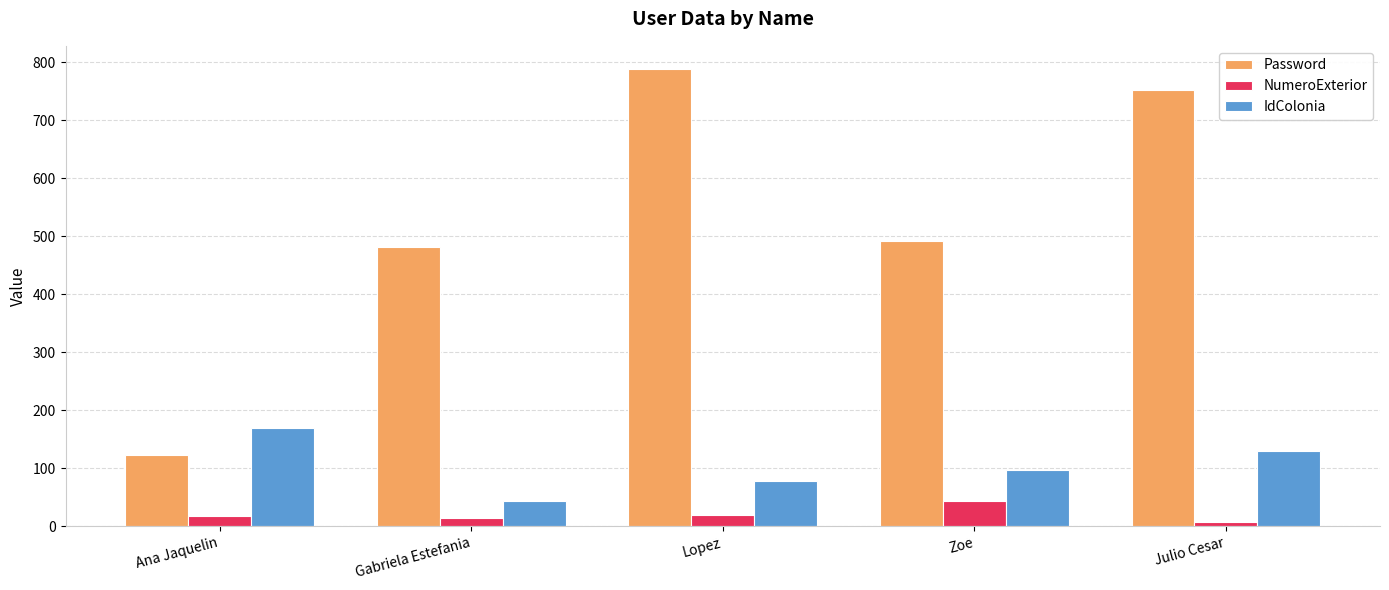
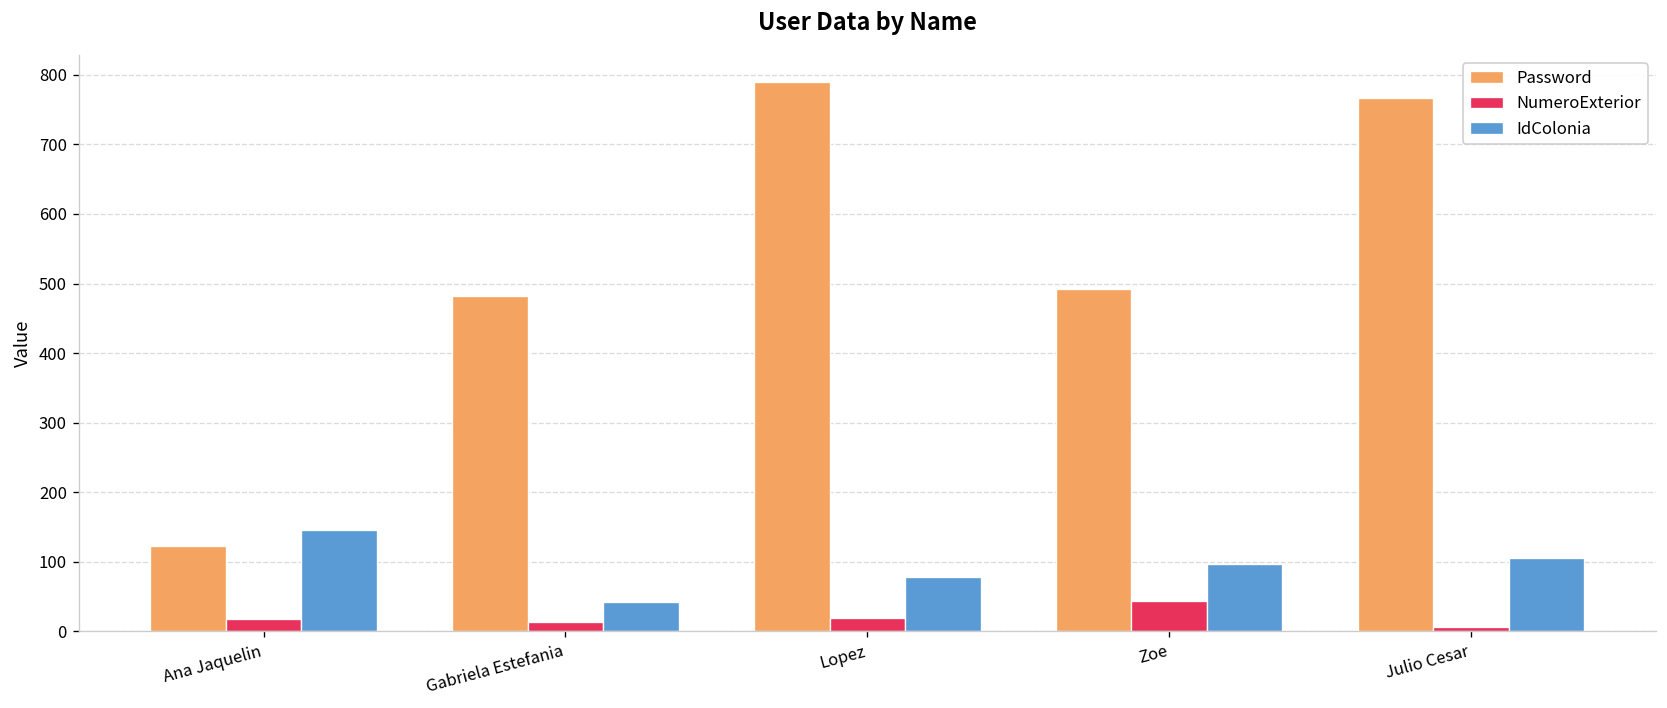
IdColonia, Ana Jaquelin: 170 -> 150
Password, Julio Cesar: 750 -> 770
IdColonia, Julio Cesar: 130 -> 110
